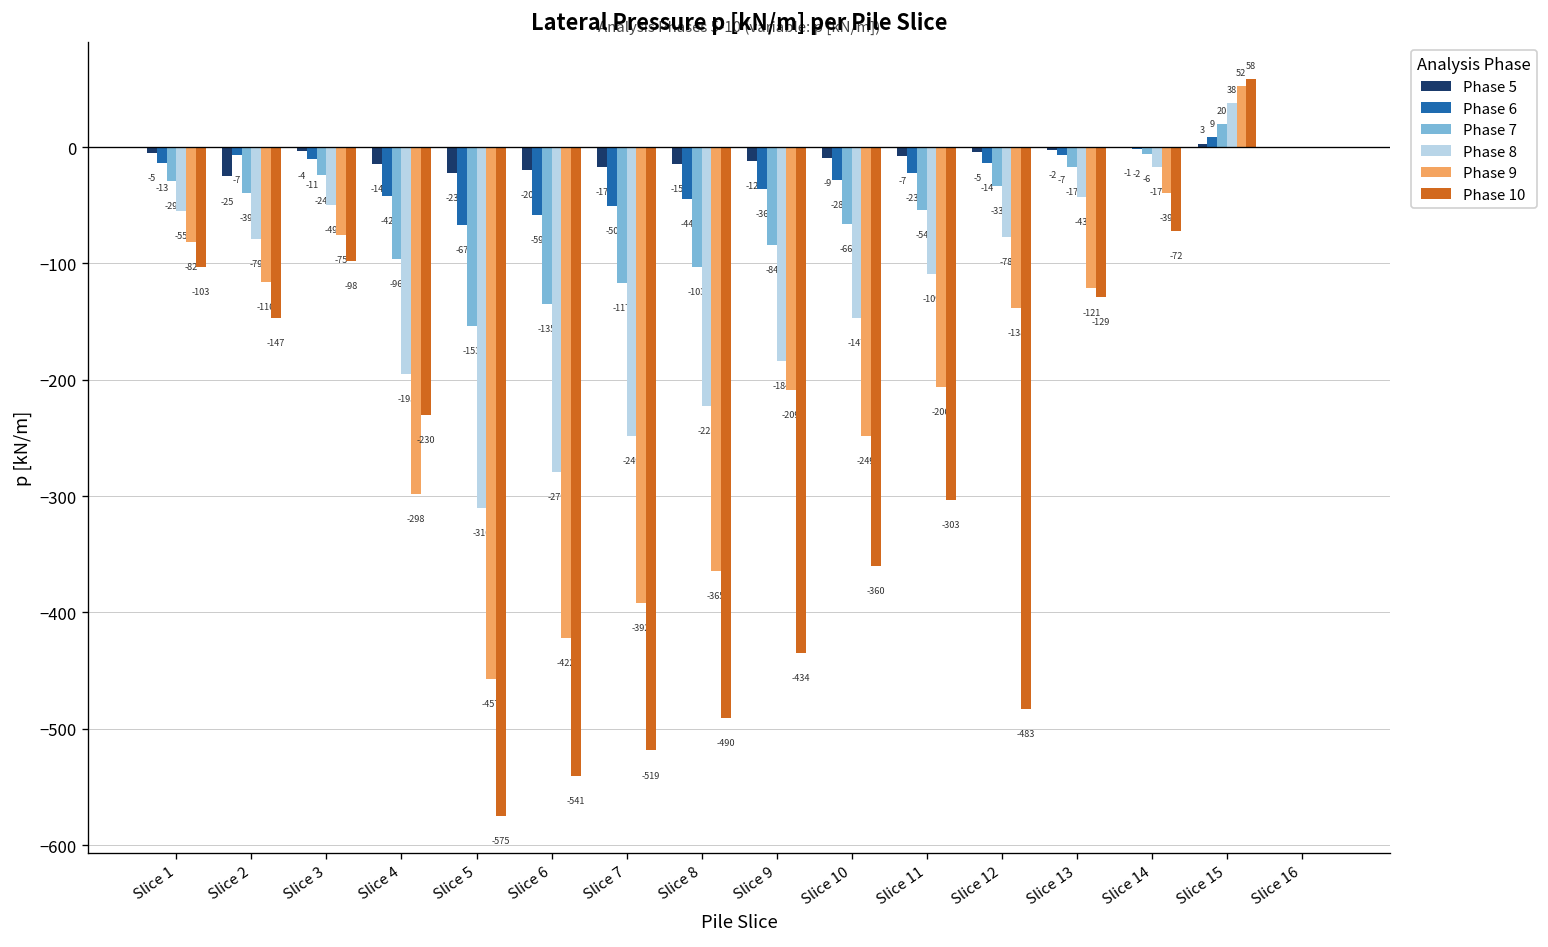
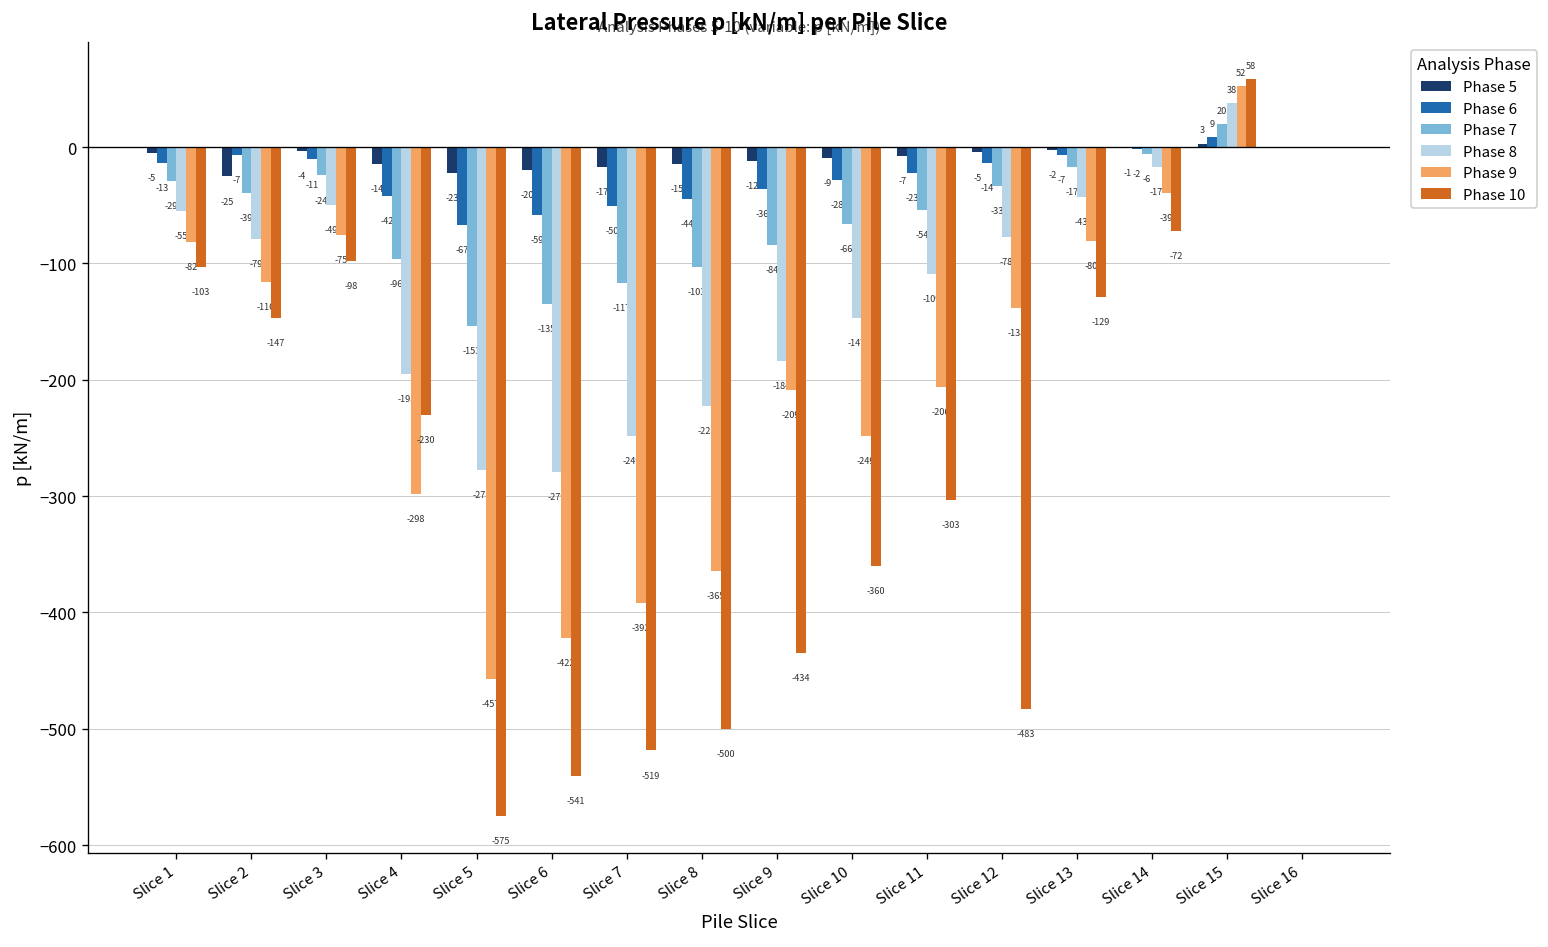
Phase 8, Slice 5: -310 -> -278
Phase 10, Slice 8: -490 -> -500
Phase 9, Slice 13: -121 -> -80
